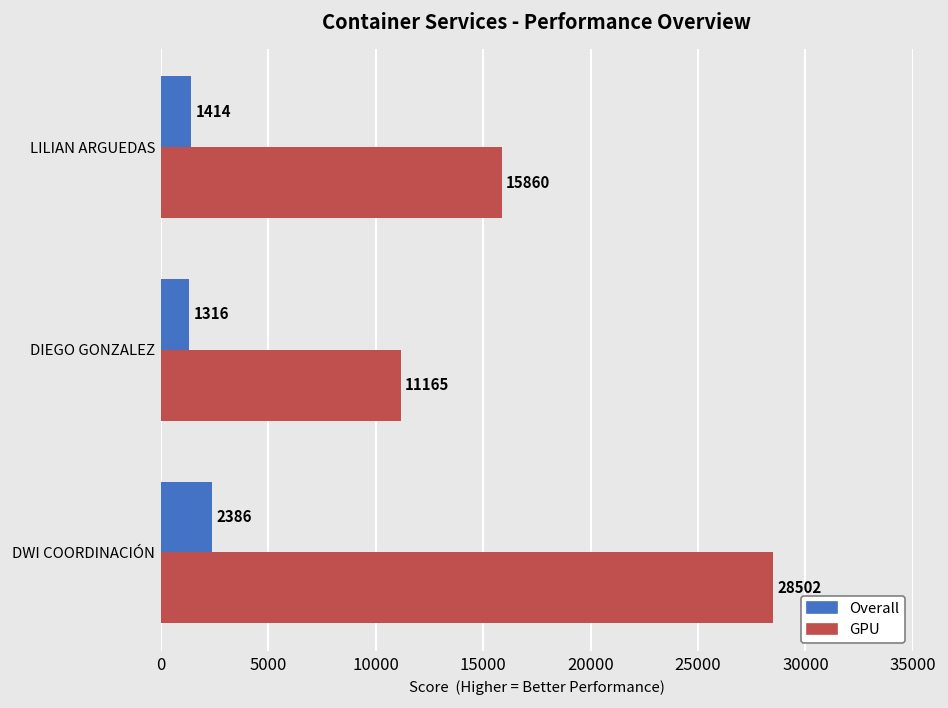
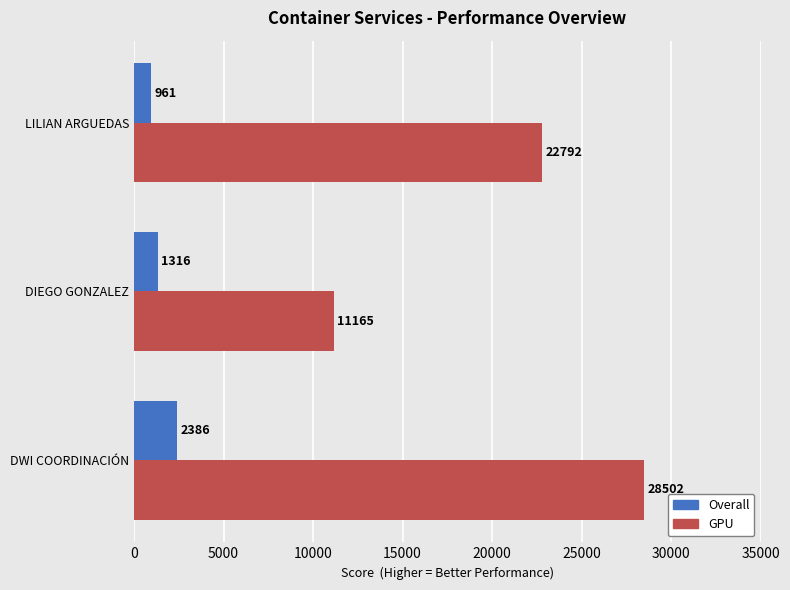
Overall, LILIAN ARGUEDAS: 1414 -> 961
GPU, LILIAN ARGUEDAS: 15860 -> 22792
